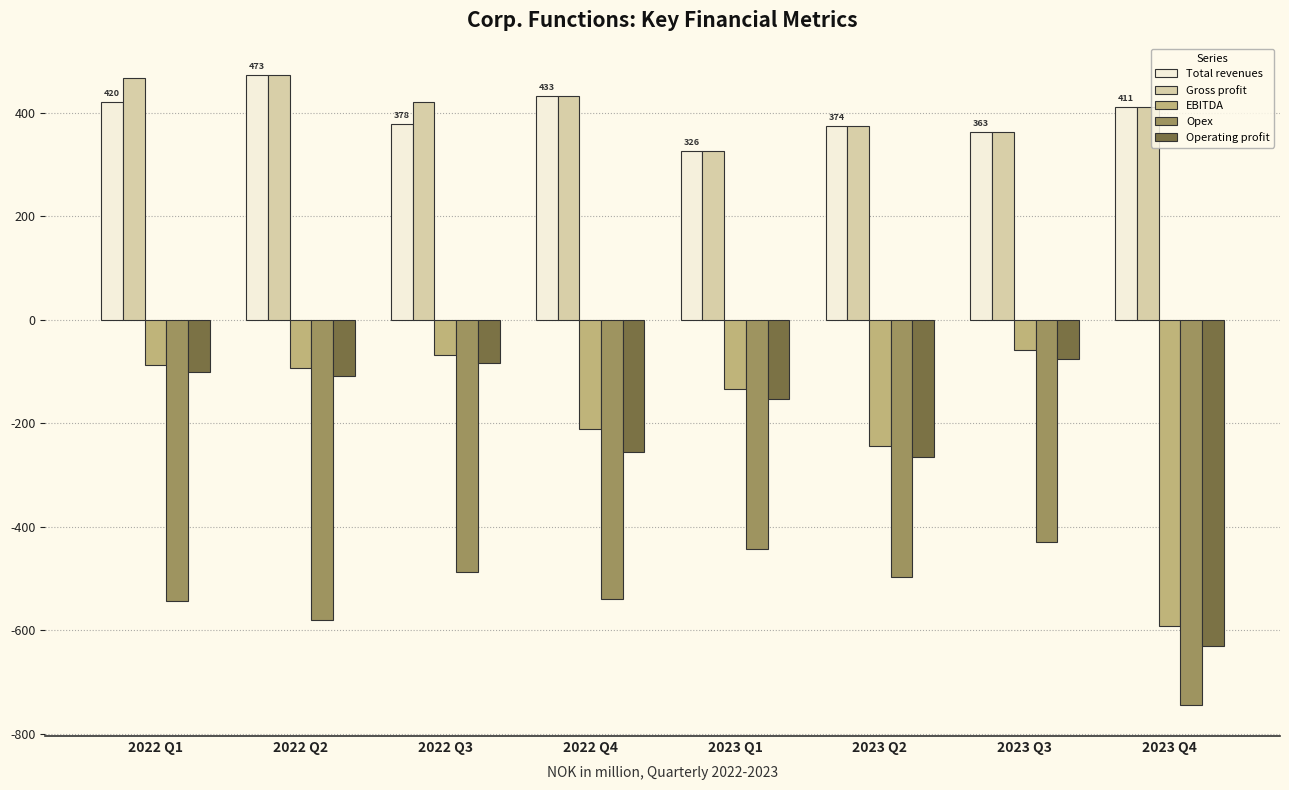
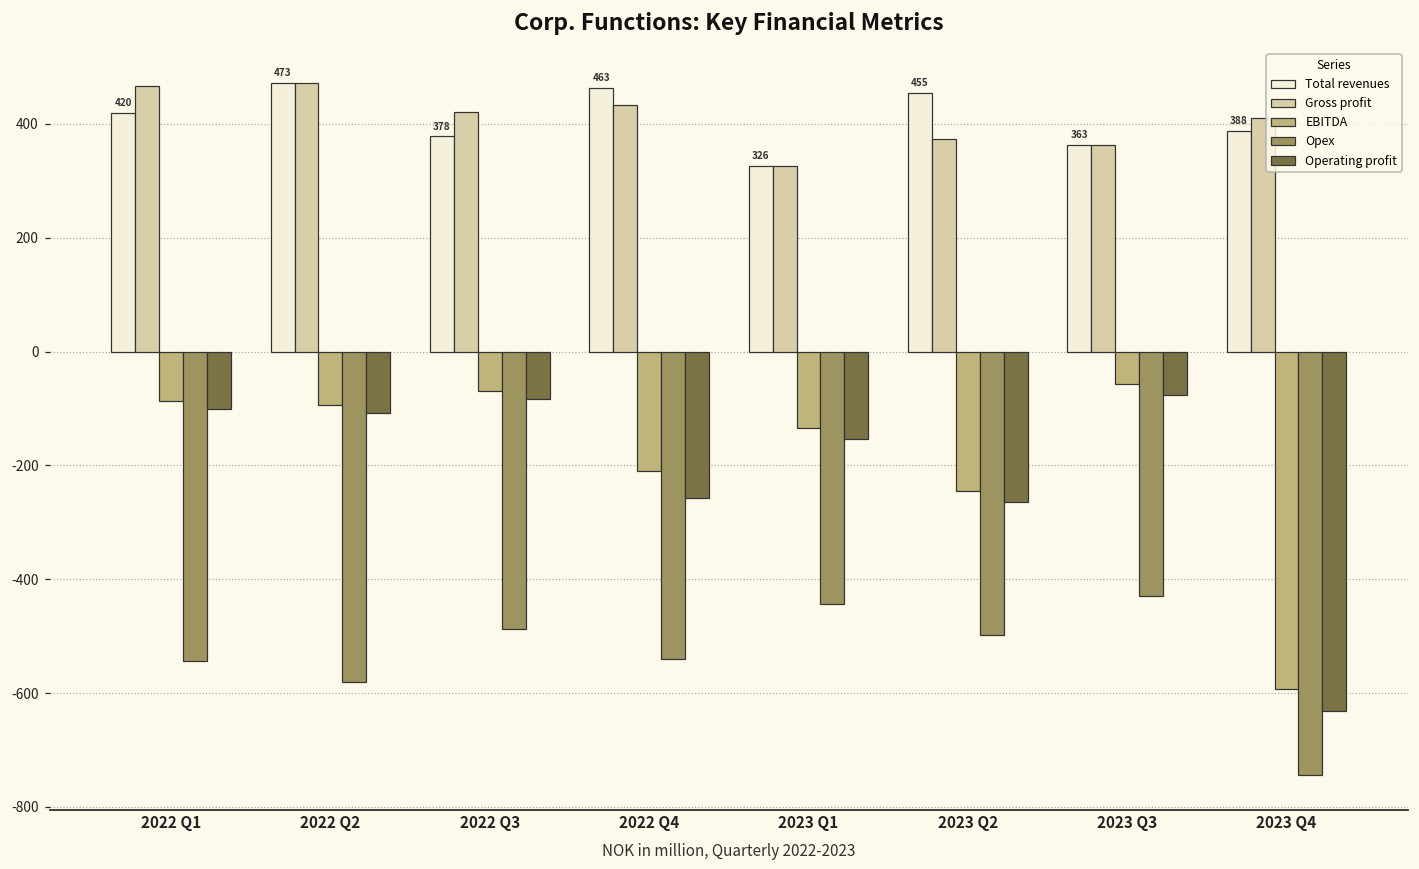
Total revenues, 2022 Q4: 433 -> 463
Total revenues, 2023 Q2: 374 -> 455
Total revenues, 2023 Q4: 411 -> 388
